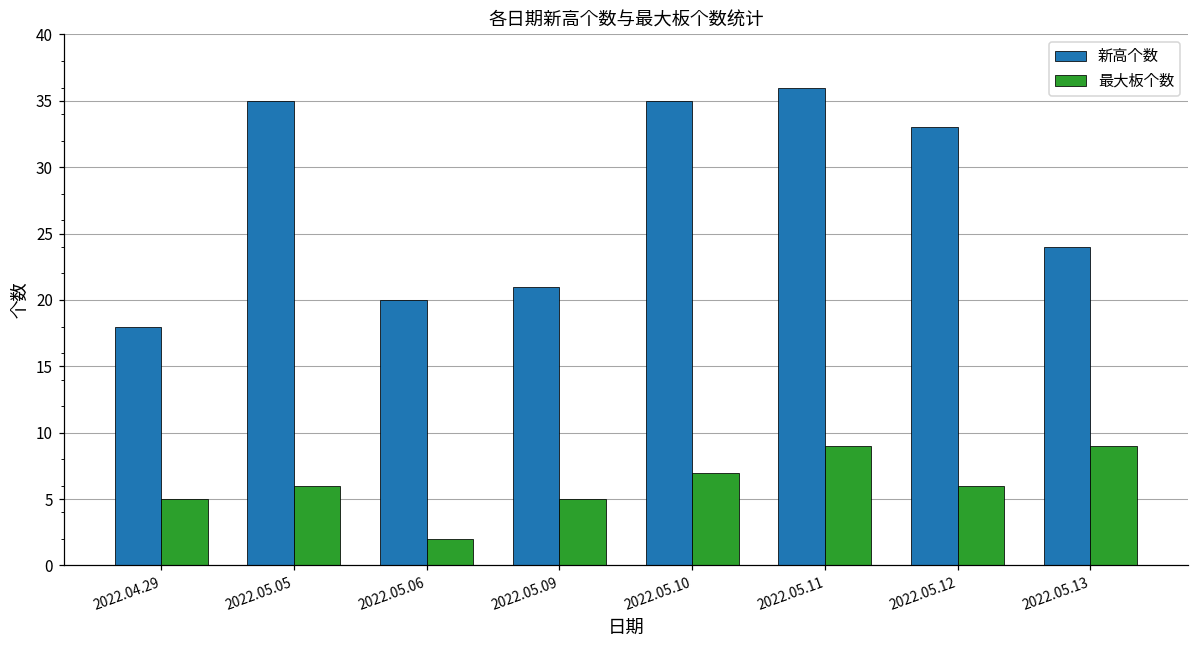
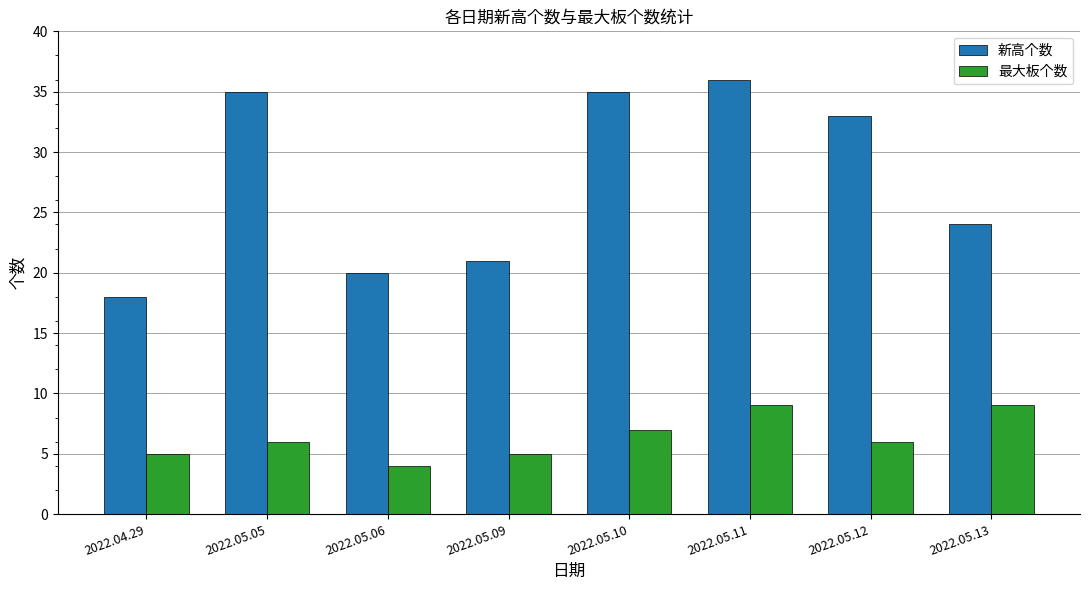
最大板个数, 2022.05.06: 2 -> 4
